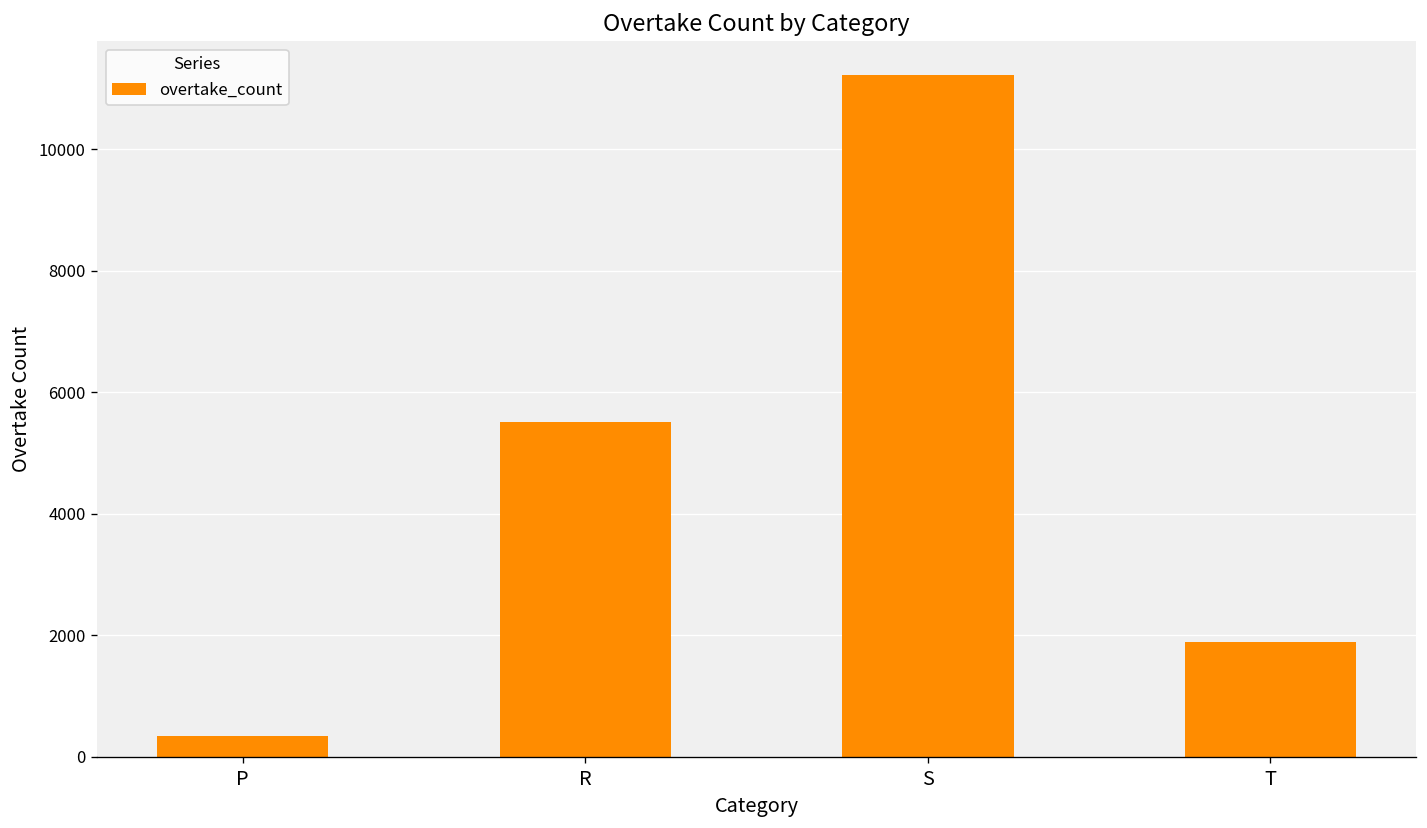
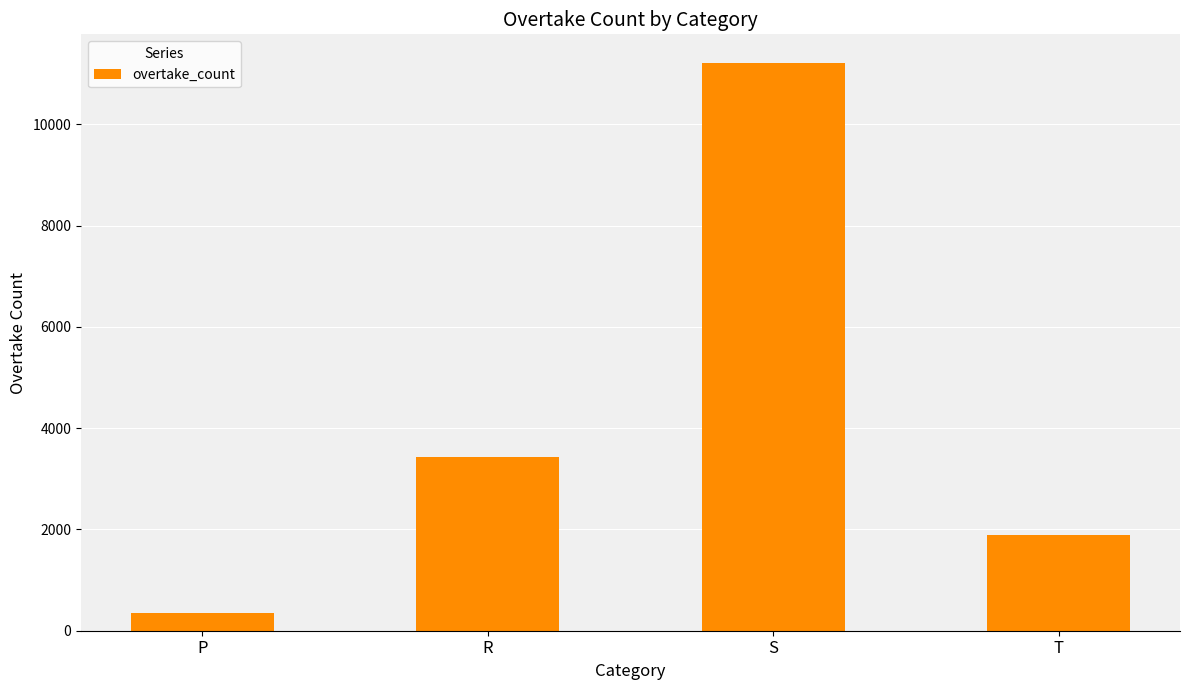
R: 5500 -> 3400
